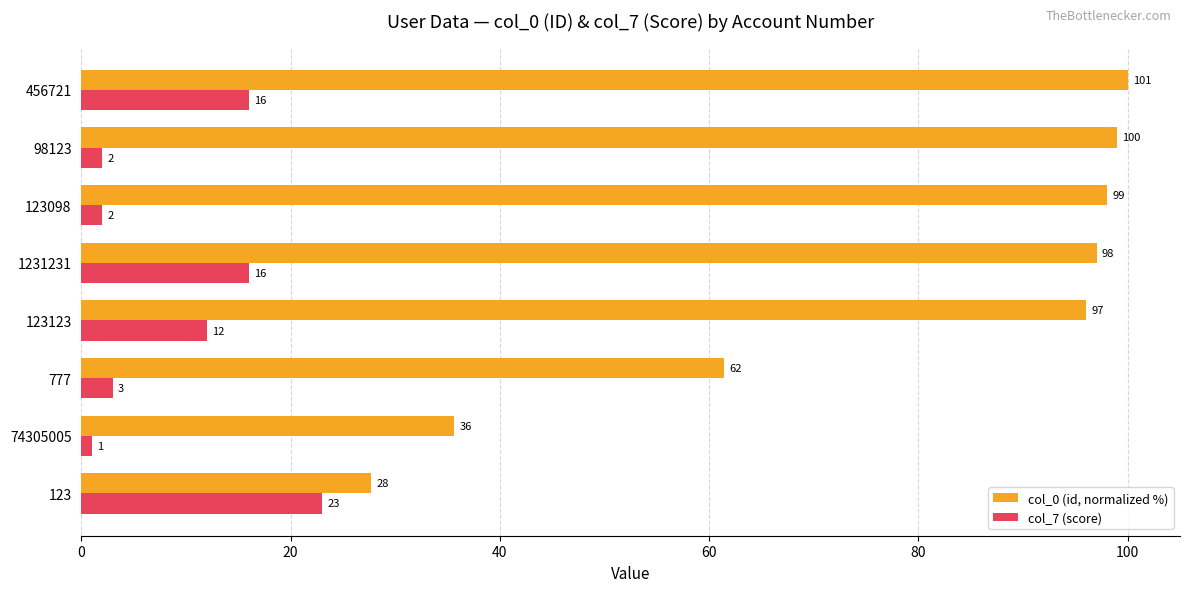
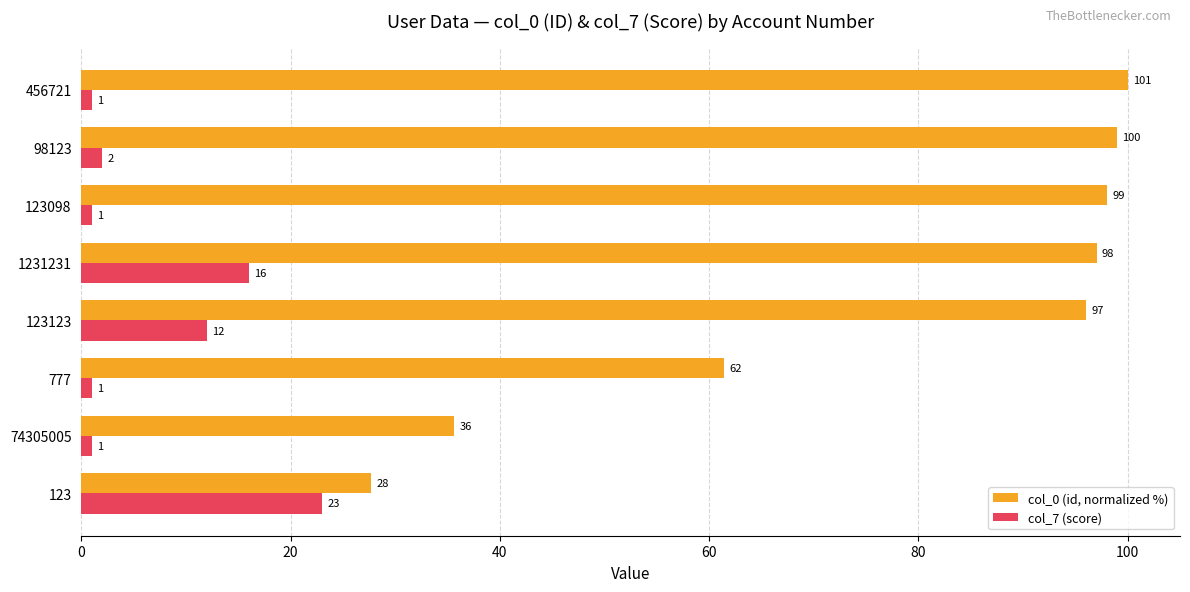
col_7 (score), 456721: 16 -> 1
col_7 (score), 123098: 2 -> 1
col_7 (score), 777: 3 -> 1
